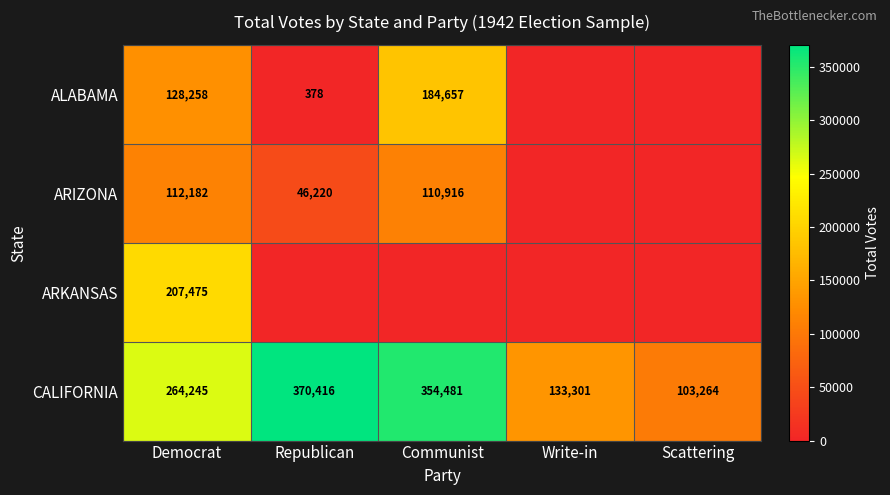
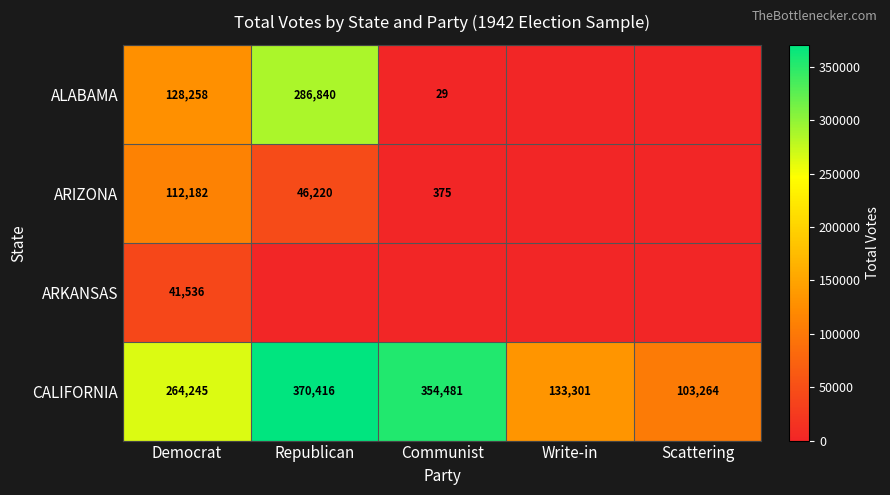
ALABAMA, Republican: 378 -> 286,840
ALABAMA, Communist: 184,657 -> 29
ARIZONA, Communist: 110,916 -> 375
ARKANSAS, Democrat: 207,475 -> 41,536
